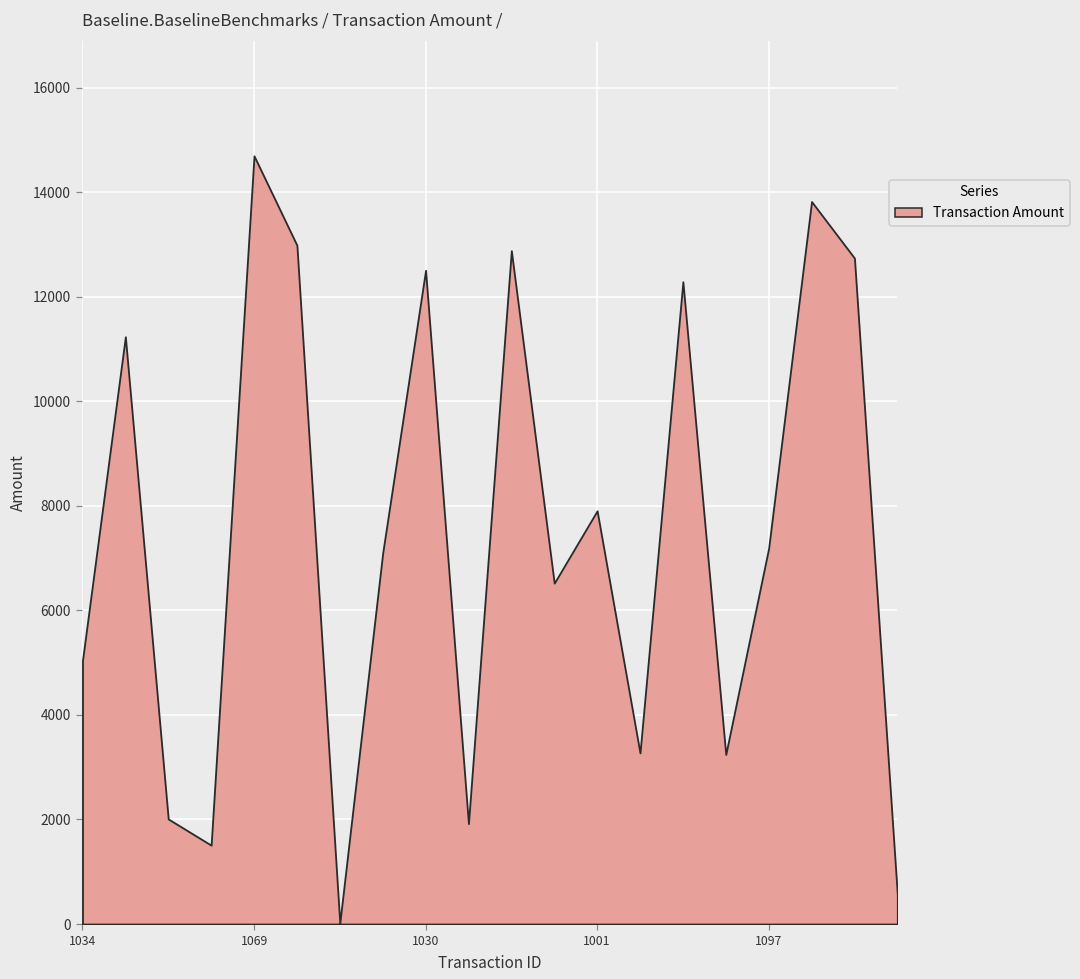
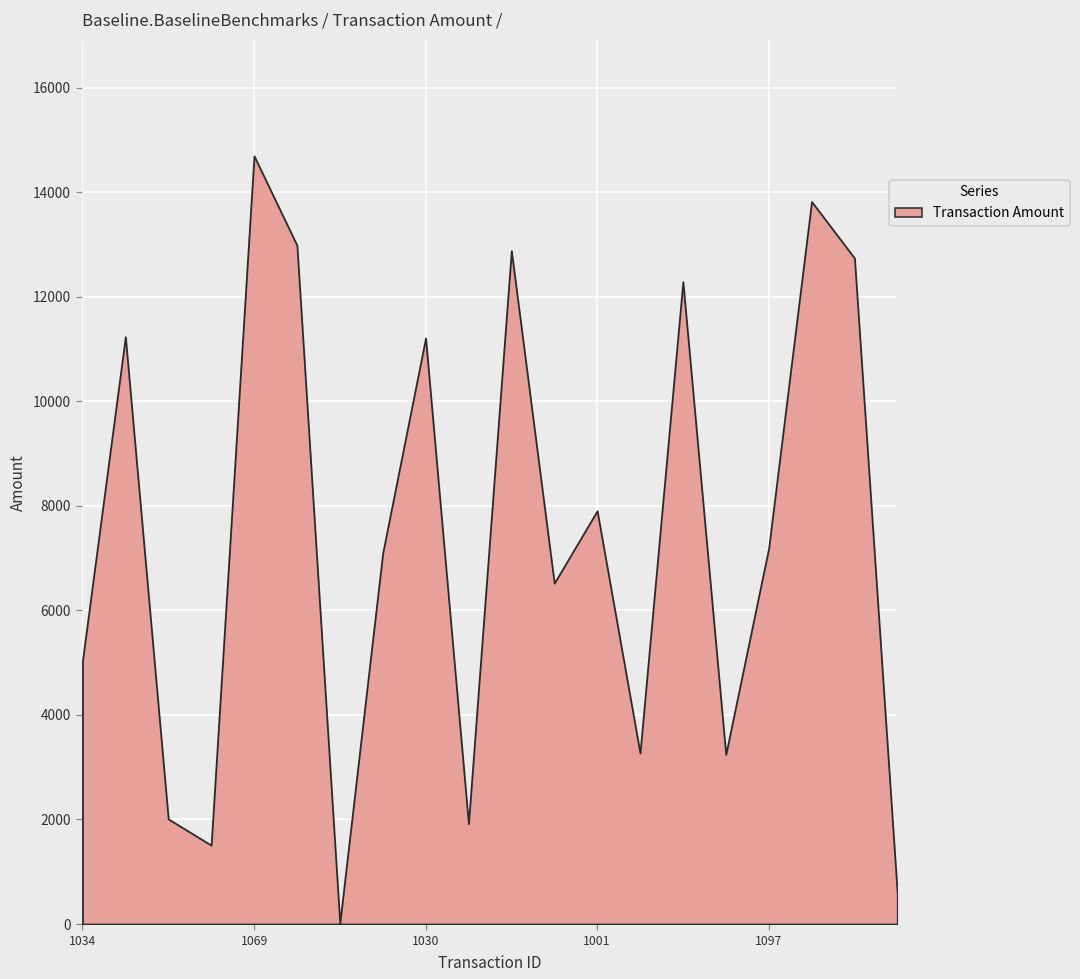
1030: 12500 -> 11200
